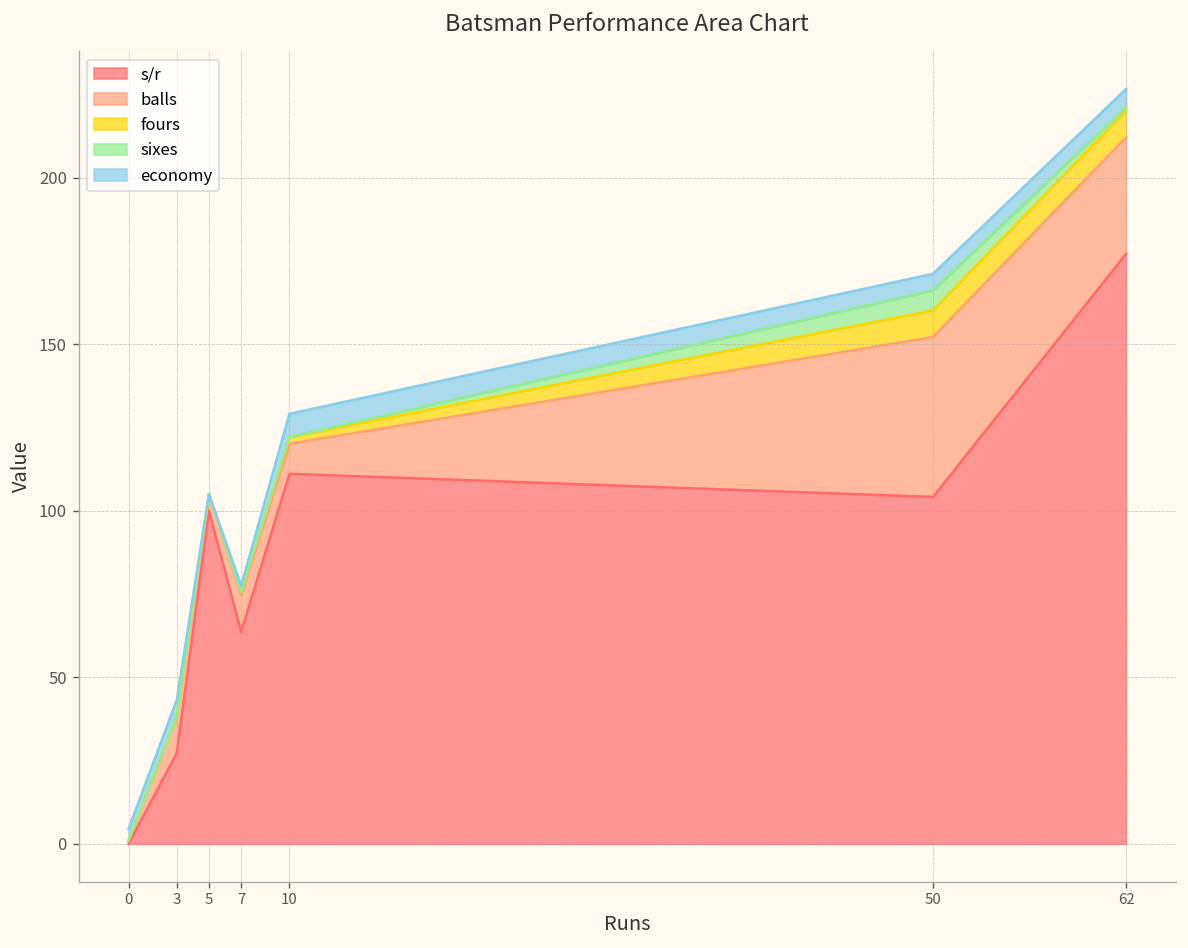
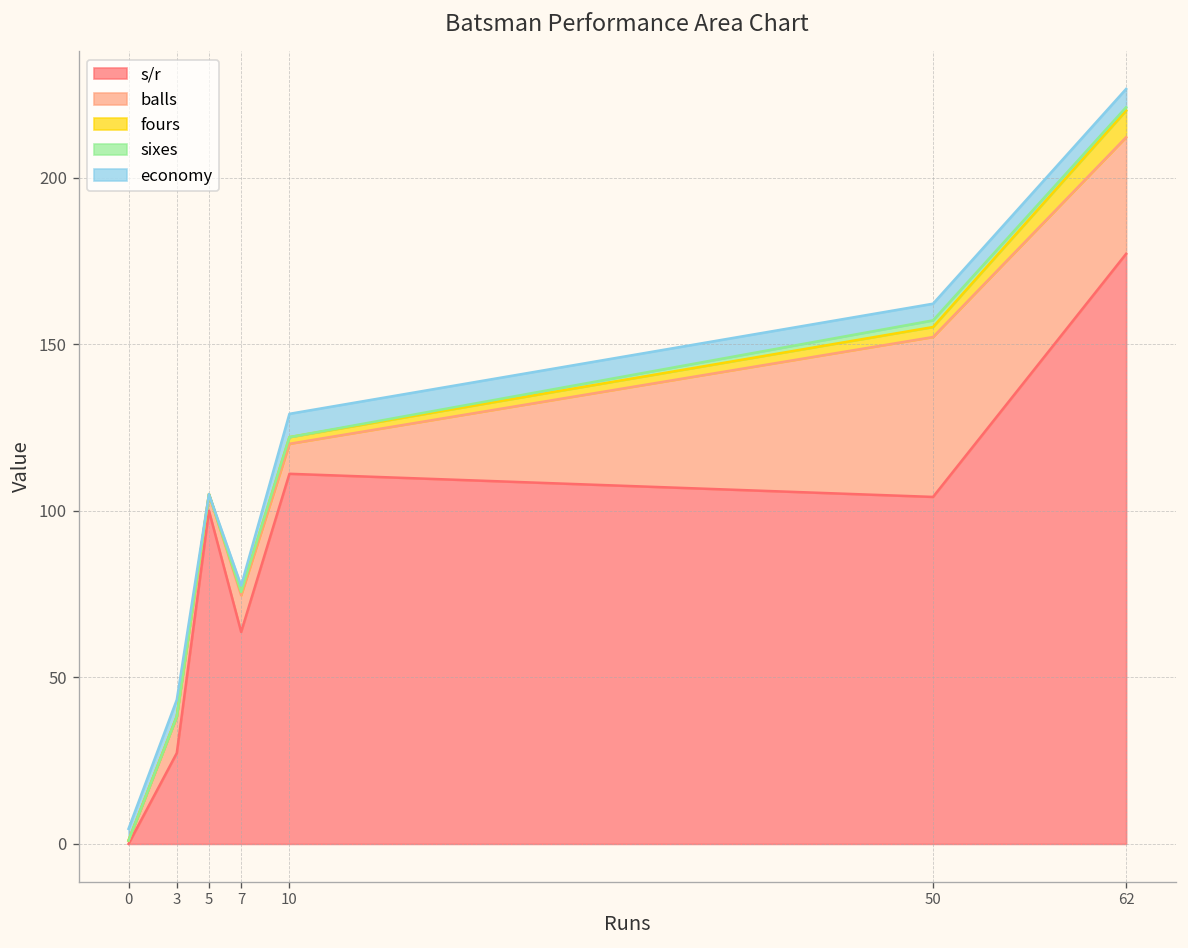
fours, 50: 8 -> 3
sixes, 50: 6 -> 2
